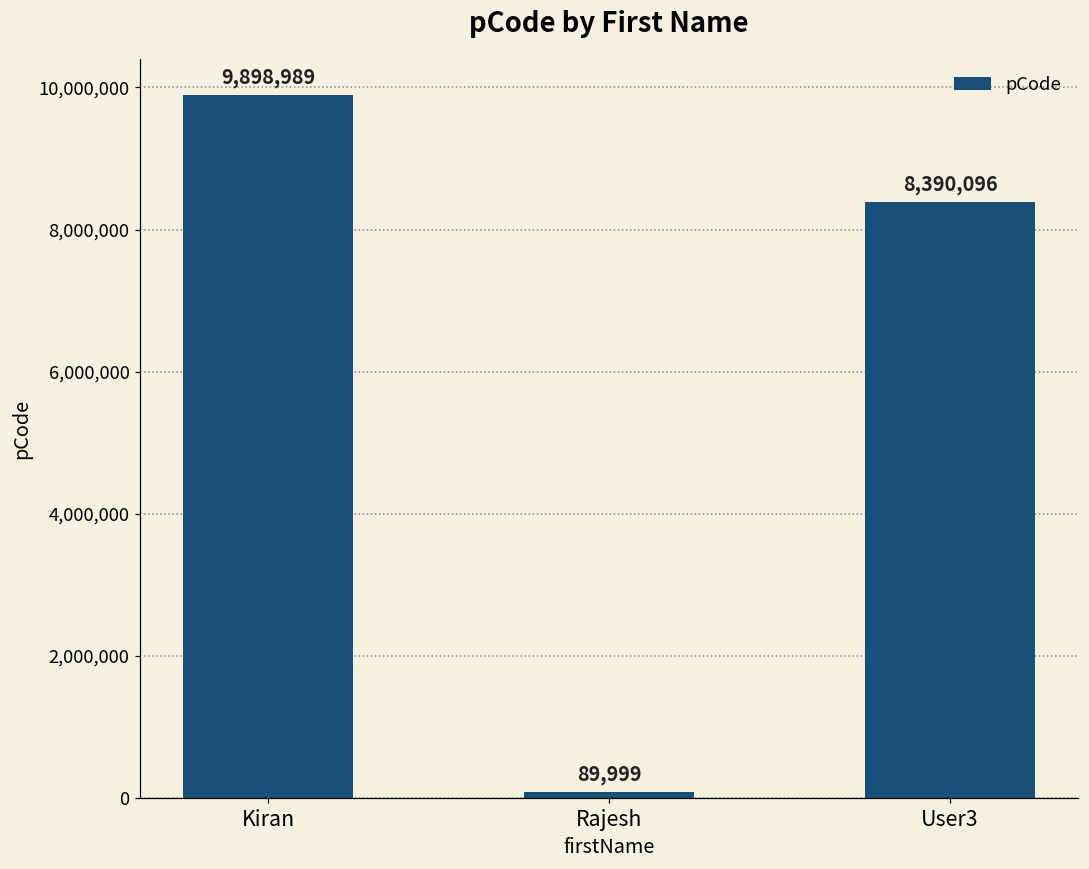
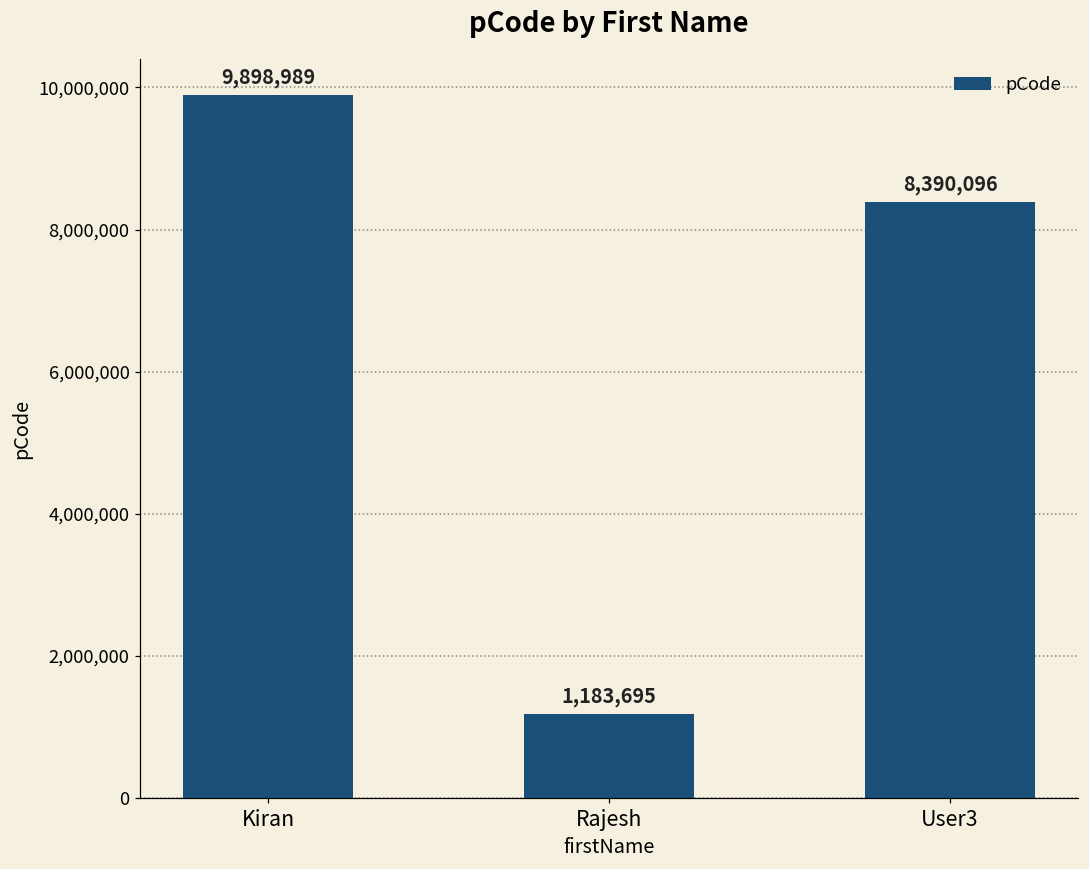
Rajesh: 89,999 -> 1,183,695
